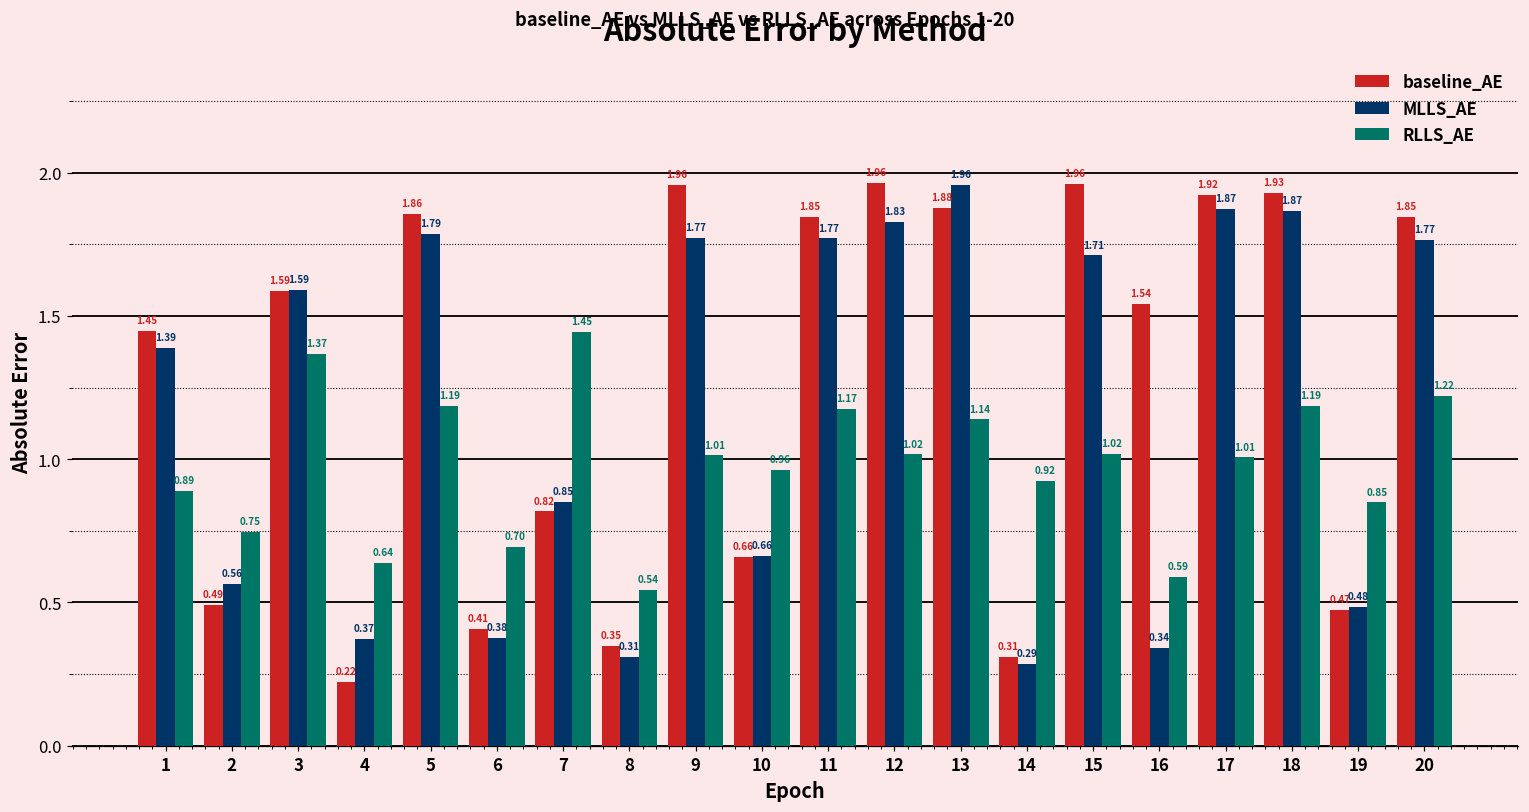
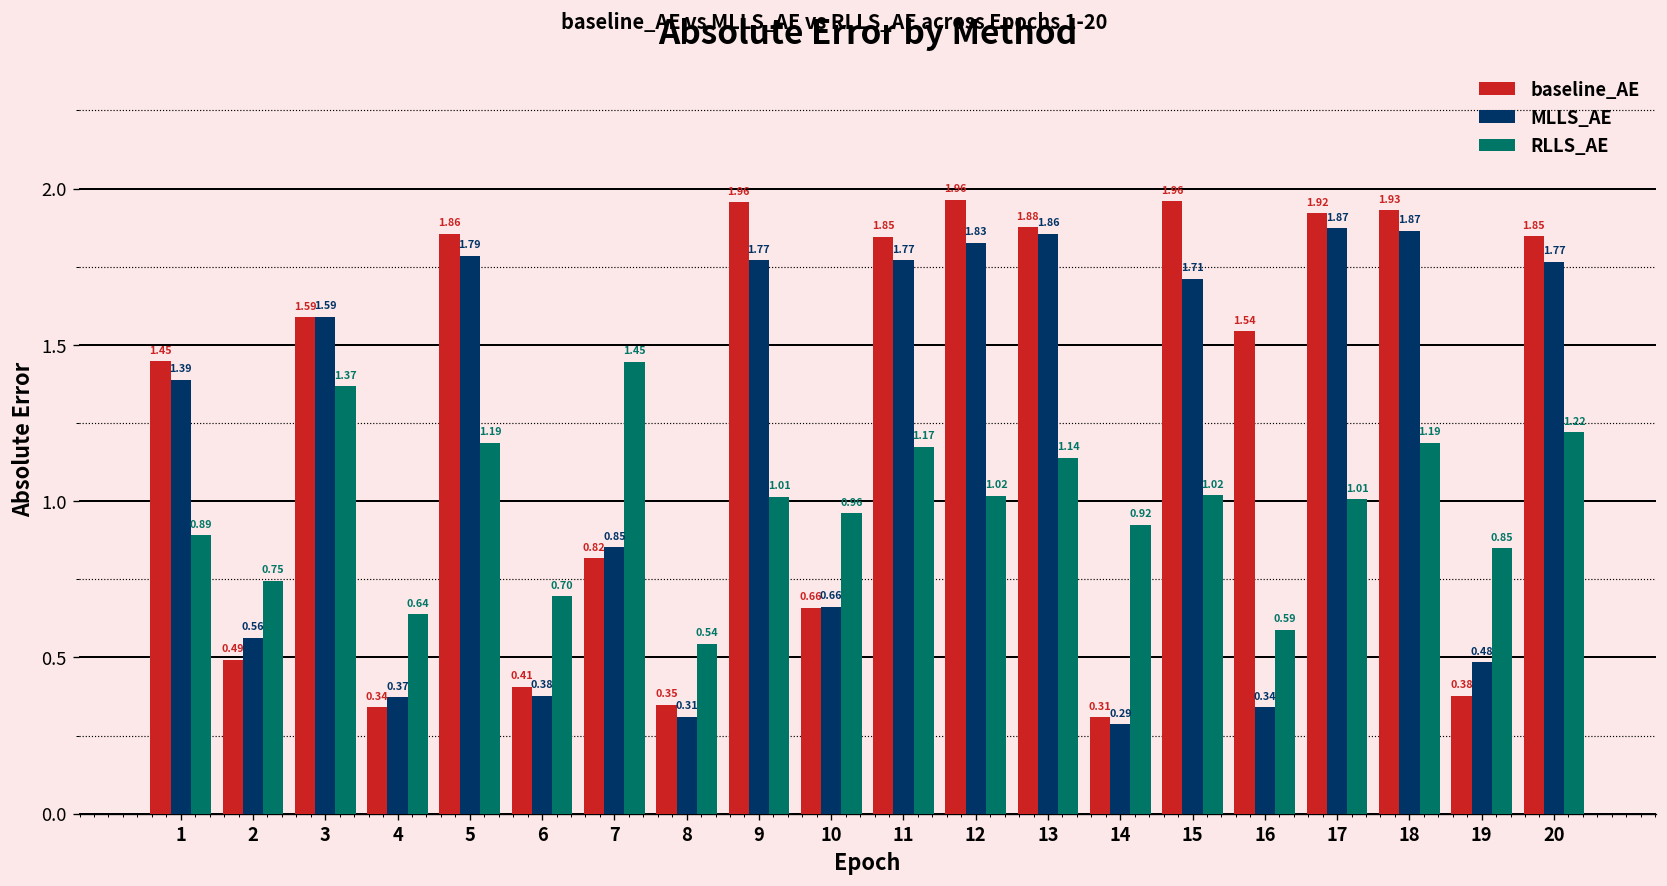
baseline_AE, 4: 0.22 -> 0.34
MLLS_AE, 13: 1.96 -> 1.86
baseline_AE, 19: 0.47 -> 0.38
